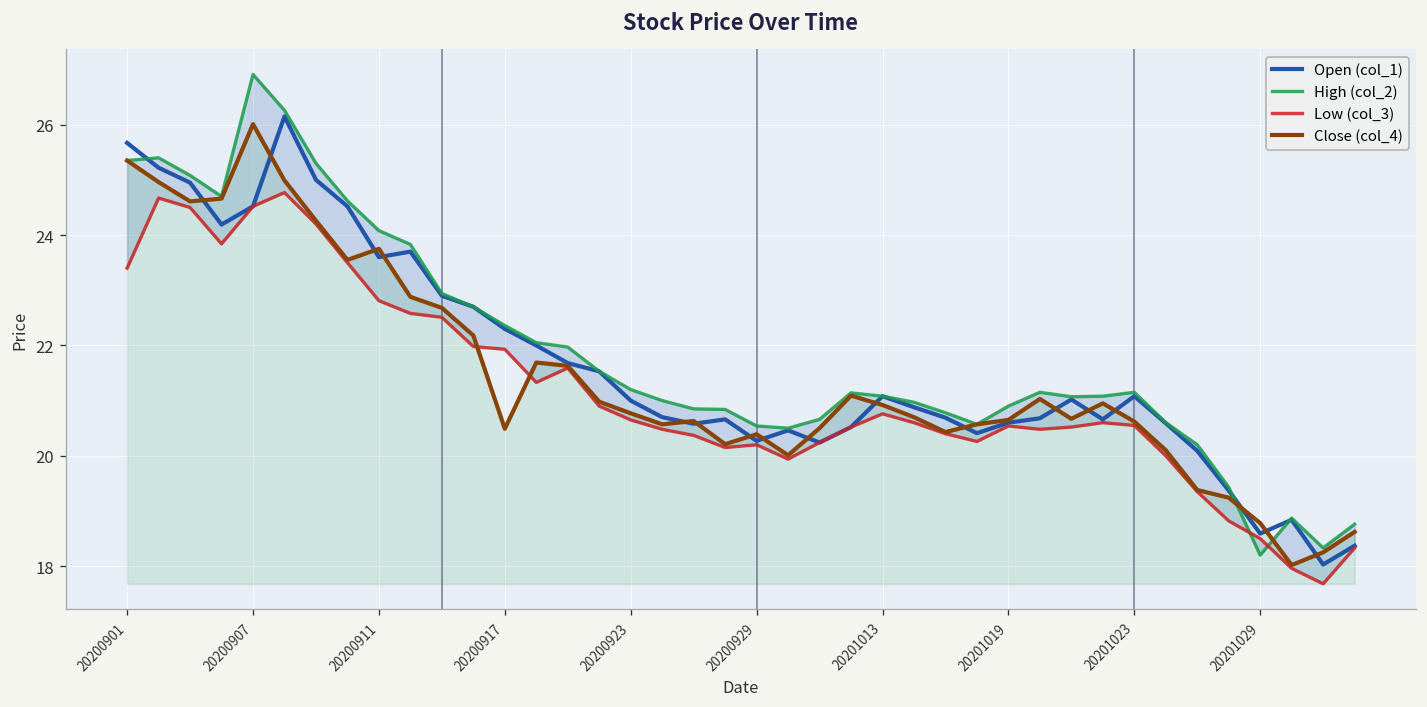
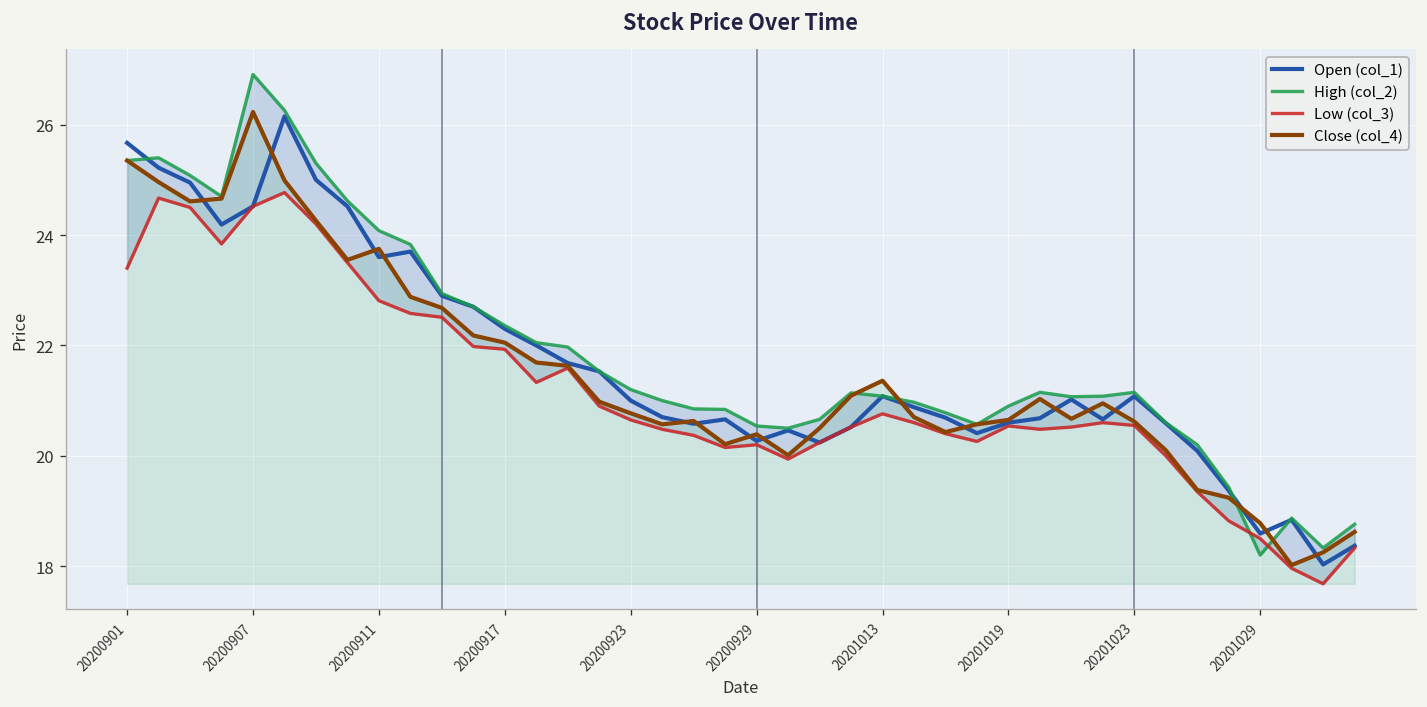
Close (col_4), 20200907: 26.0 -> 26.2
Close (col_4), 20200917: 20.5 -> 22.1
Close (col_4), 20201013: 20.9 -> 21.4
